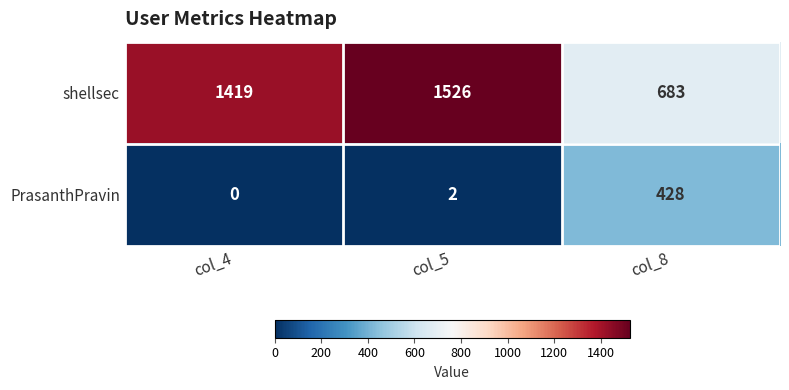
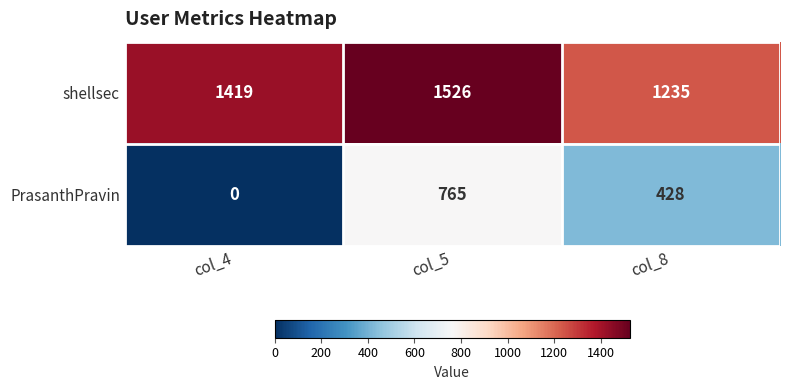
shellsec, col_8: 683 -> 1235
PrasanthPravin, col_5: 2 -> 765
